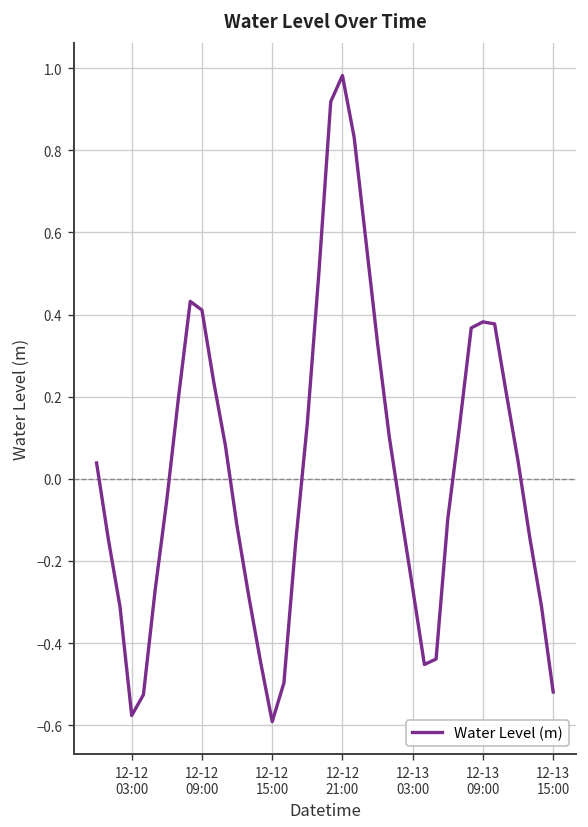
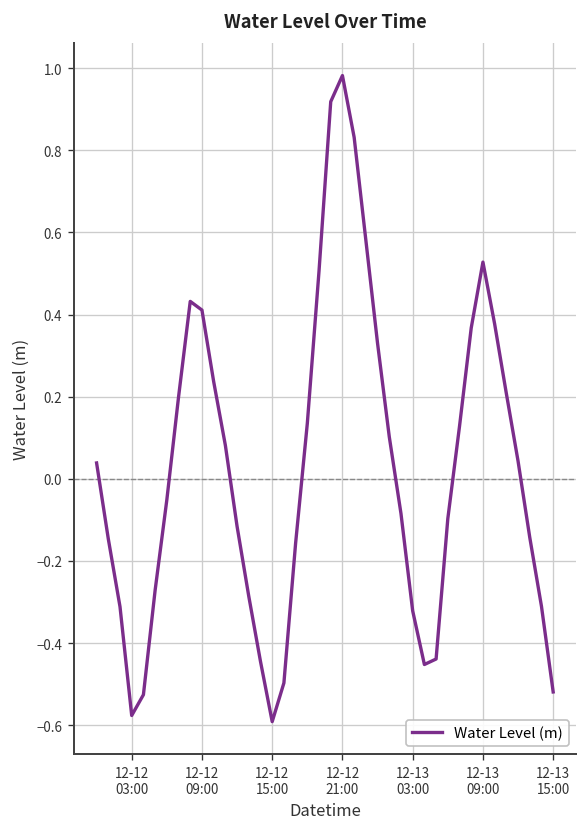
12-13 03:00: -0.27 -> -0.32
12-13 09:00: 0.38 -> 0.53
